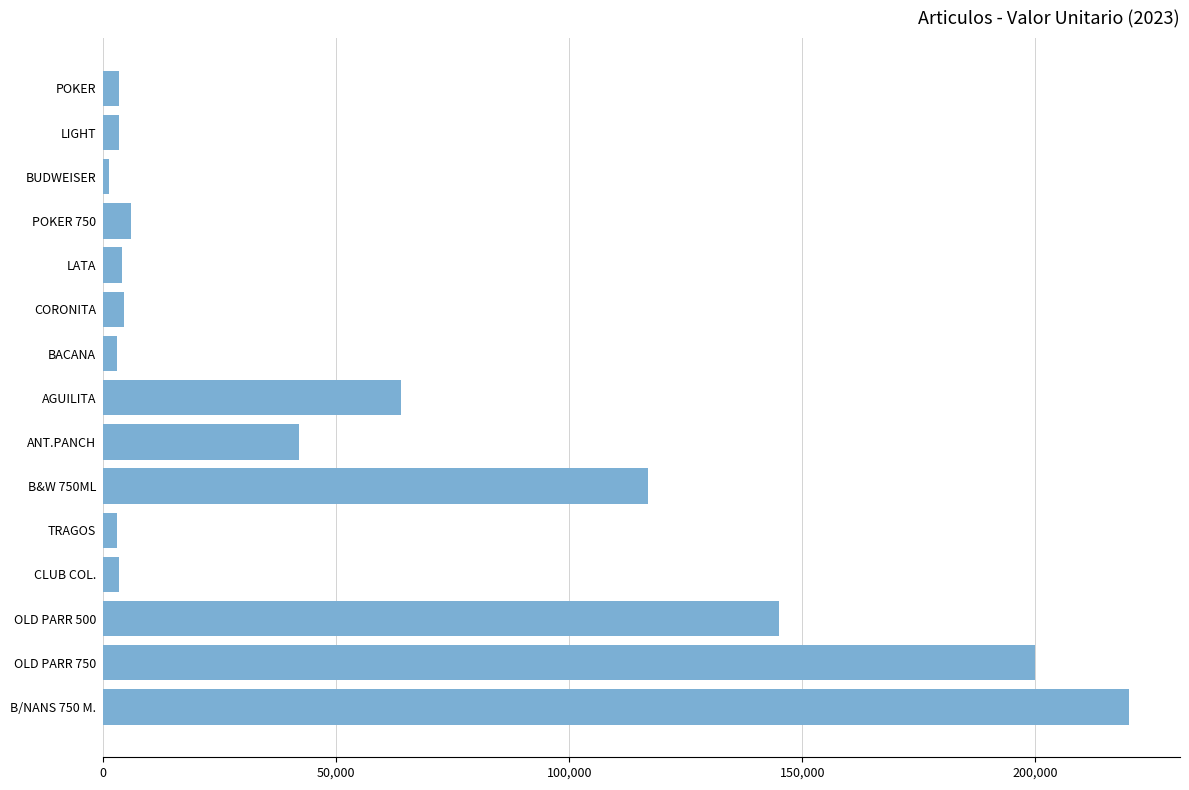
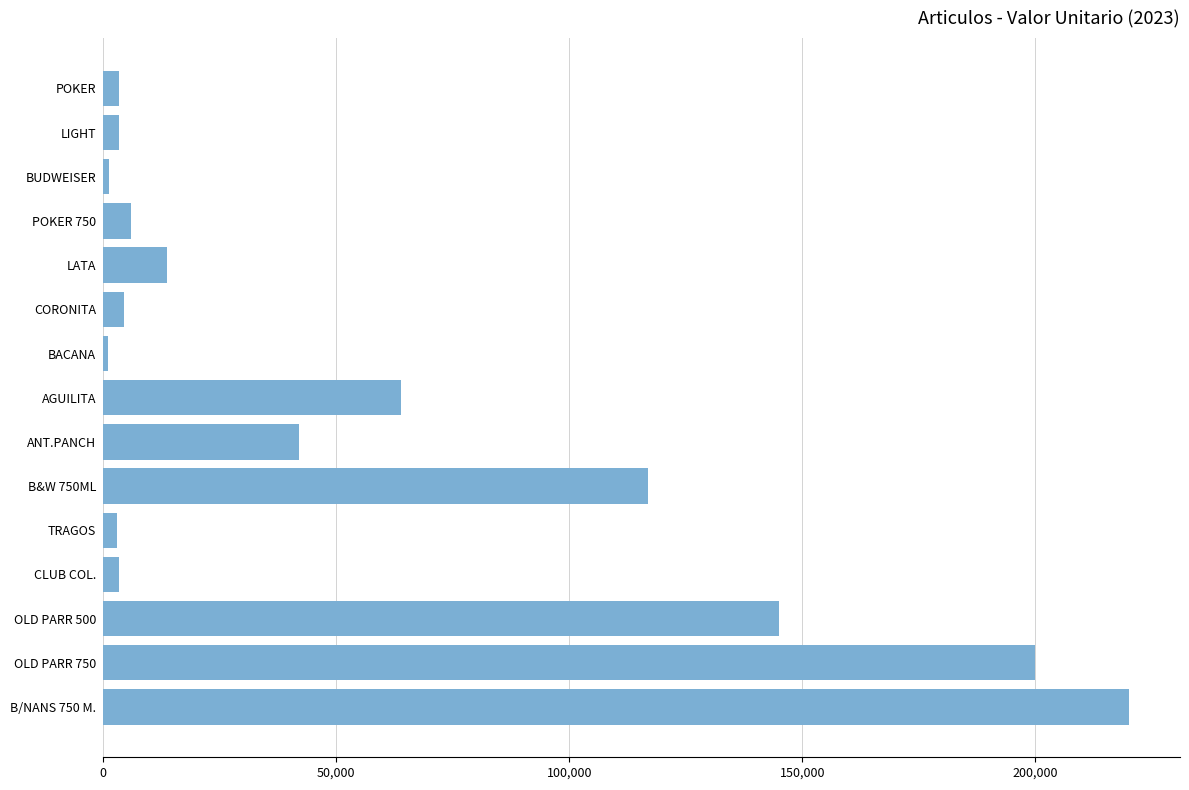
LATA: 4,000 -> 14,000
BACANA: 3,000 -> 1,000
